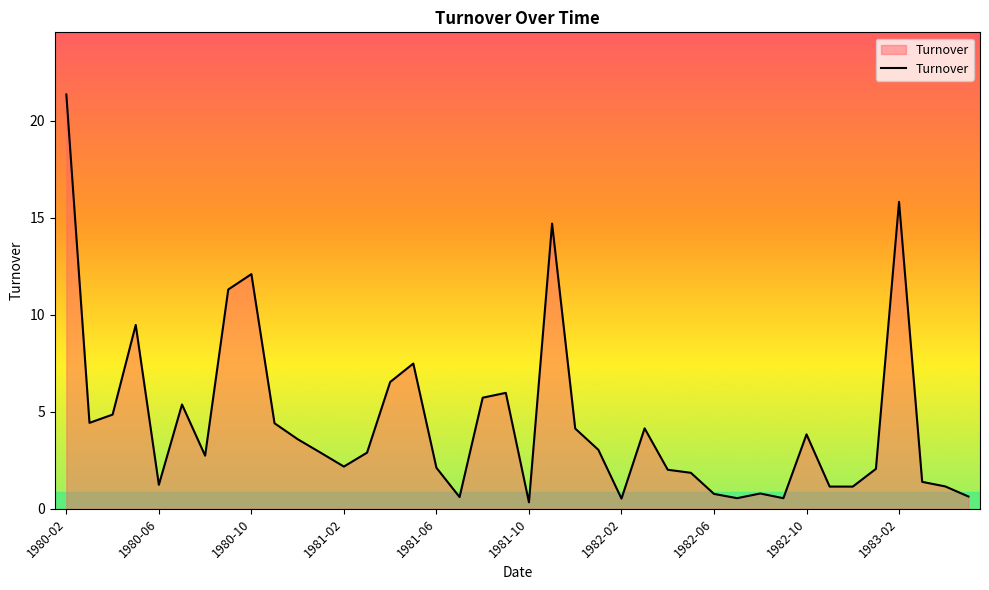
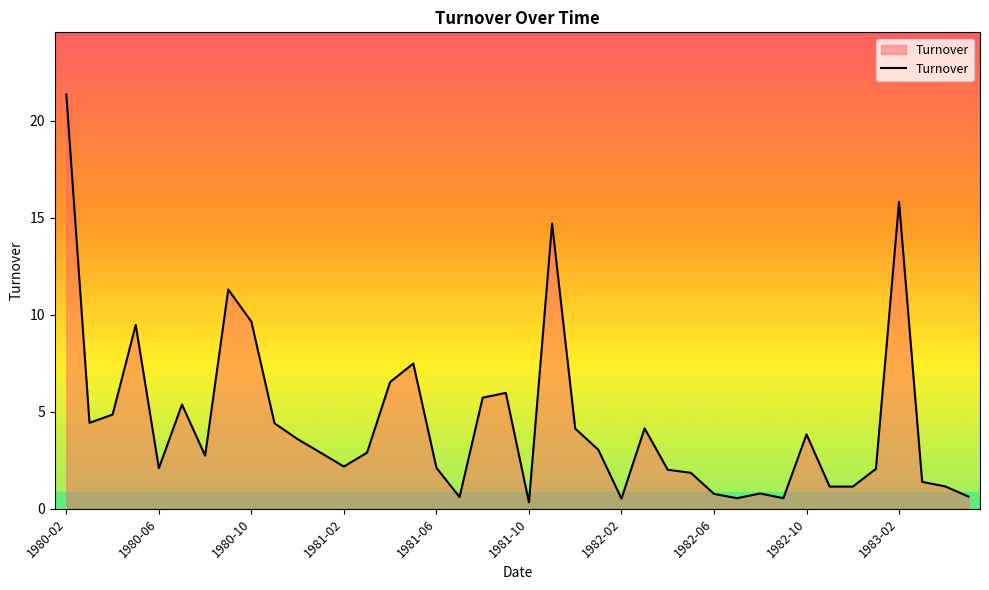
1980-06: 1.2 -> 2.1
1980-10: 12.1 -> 9.6
